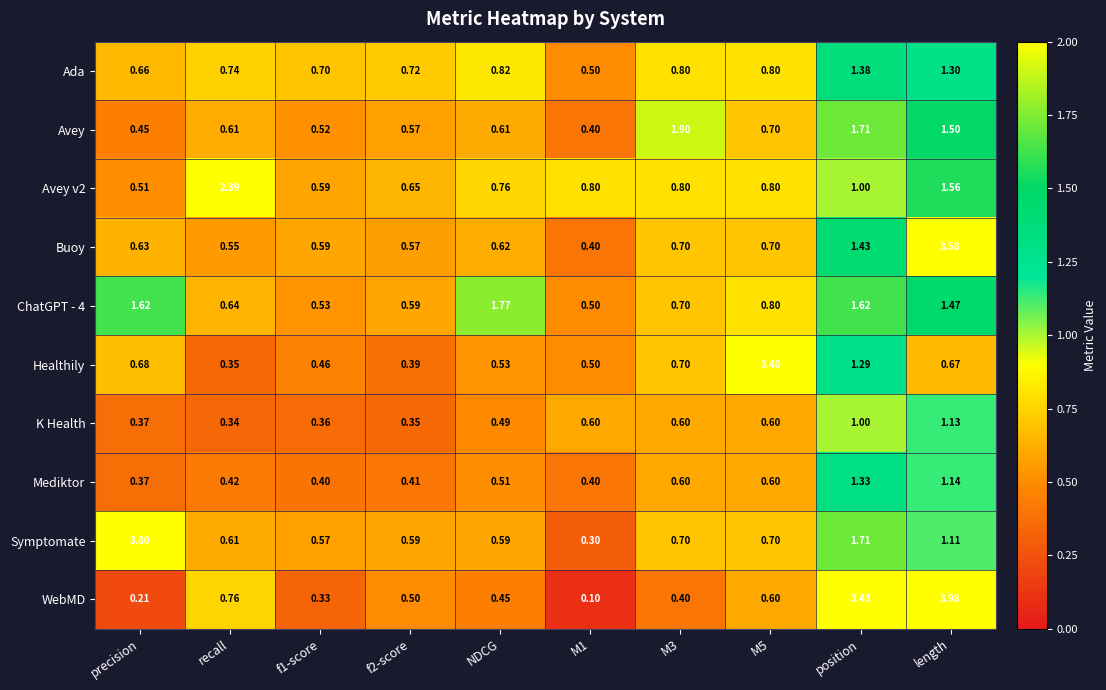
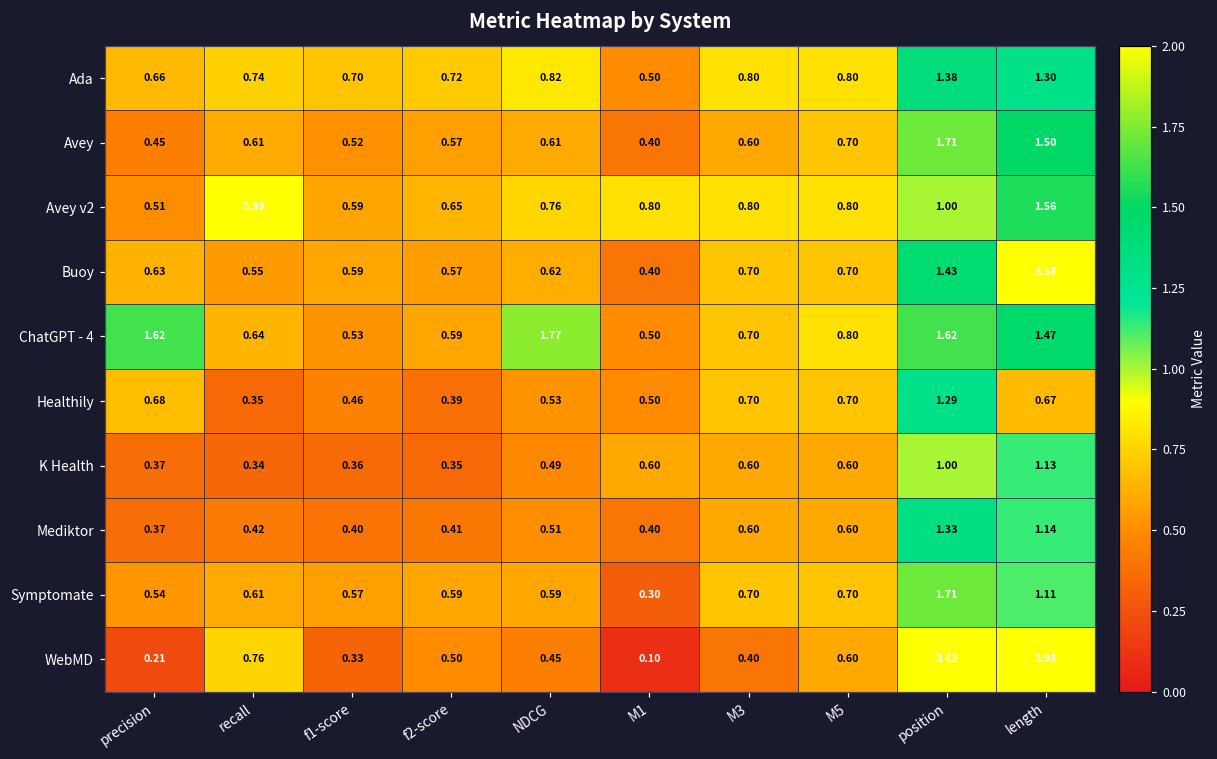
Avey, M3: 1.90 -> 0.60
Healthily, M5: 3.40 -> 0.70
Symptomate, precision: 3.80 -> 0.54
